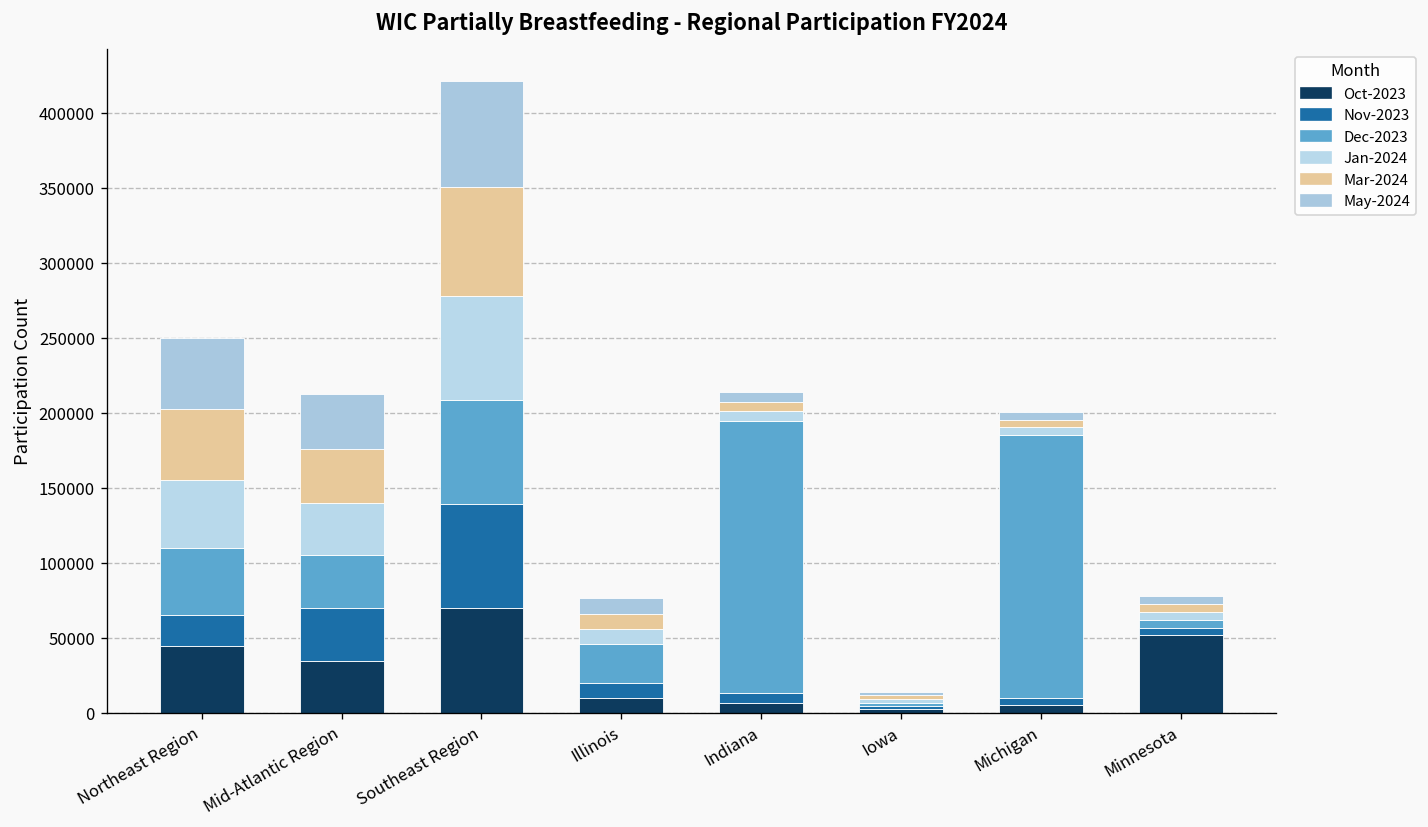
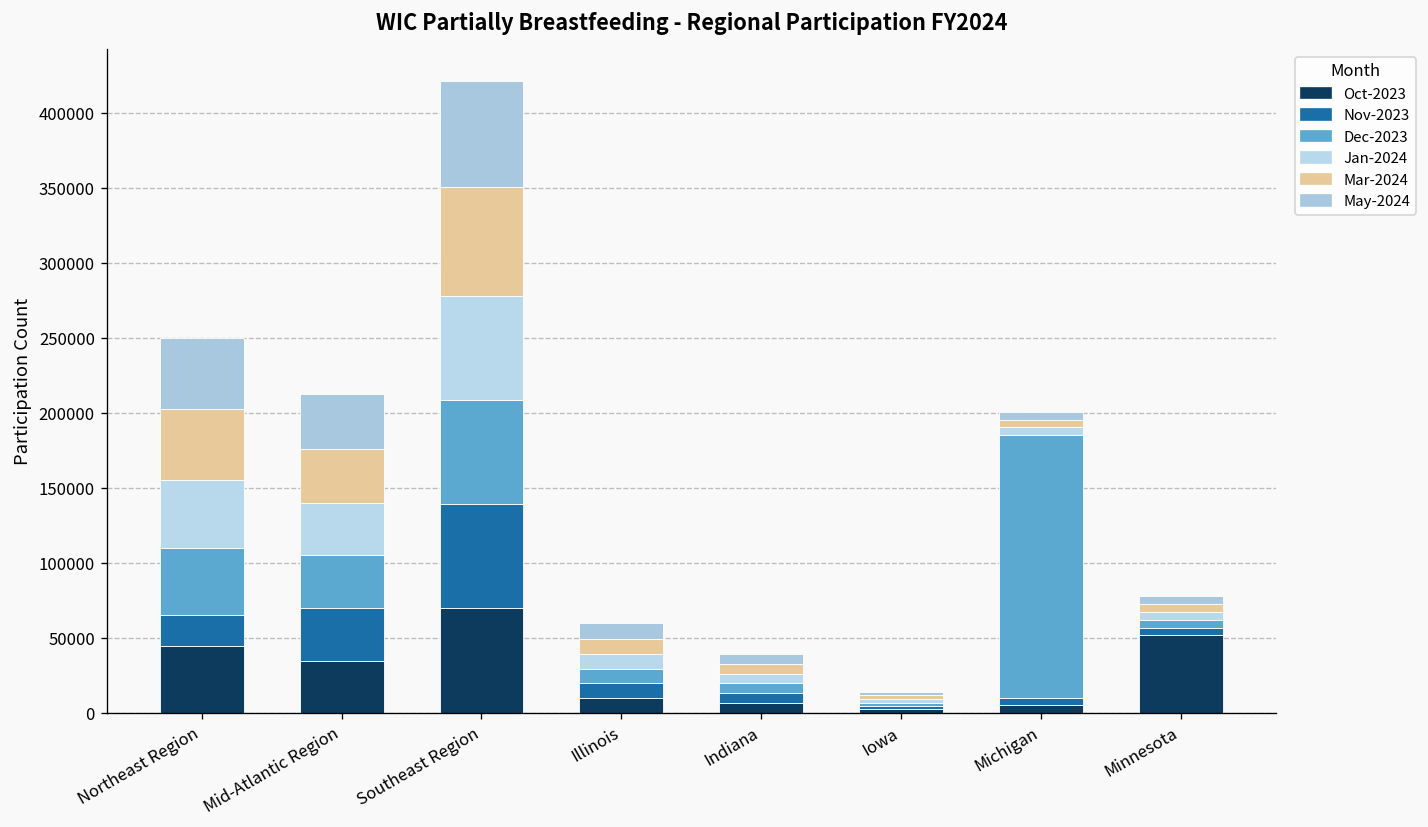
Dec-2023, Illinois: 26000 -> 10000
Dec-2023, Indiana: 181000 -> 6000
